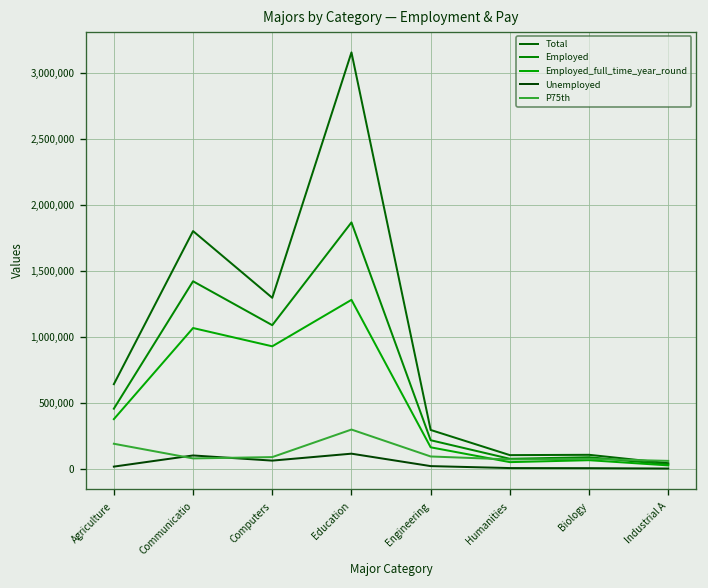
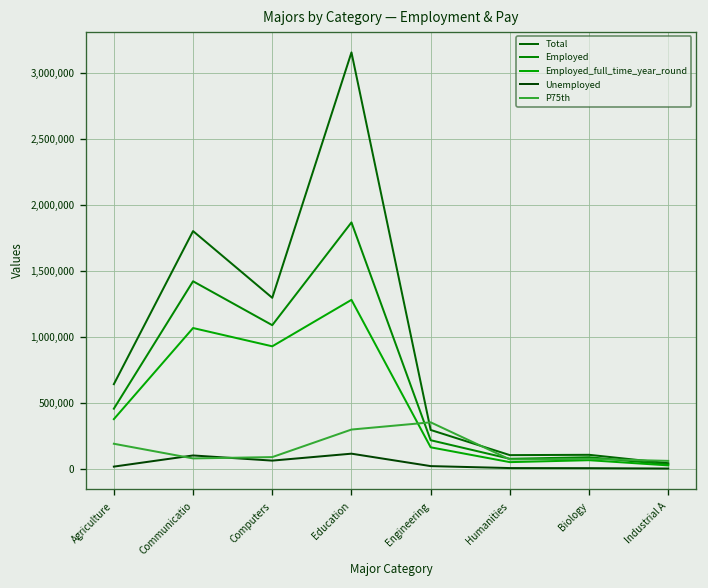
P75th, Engineering: 90,000 -> 350,000
